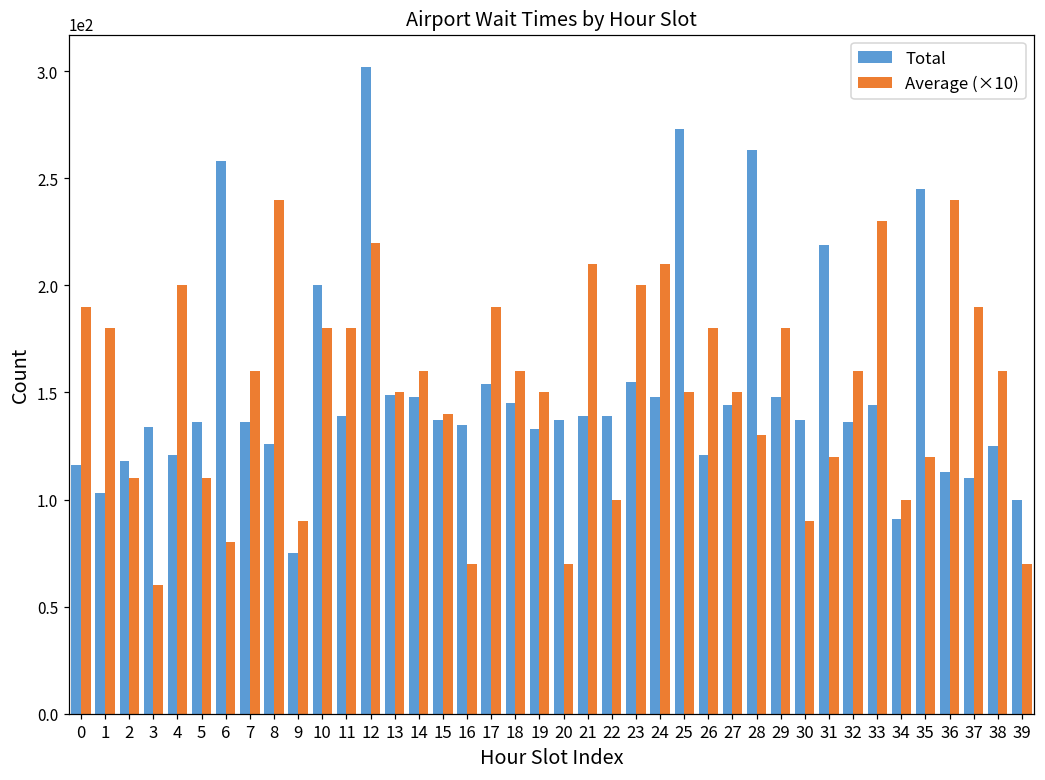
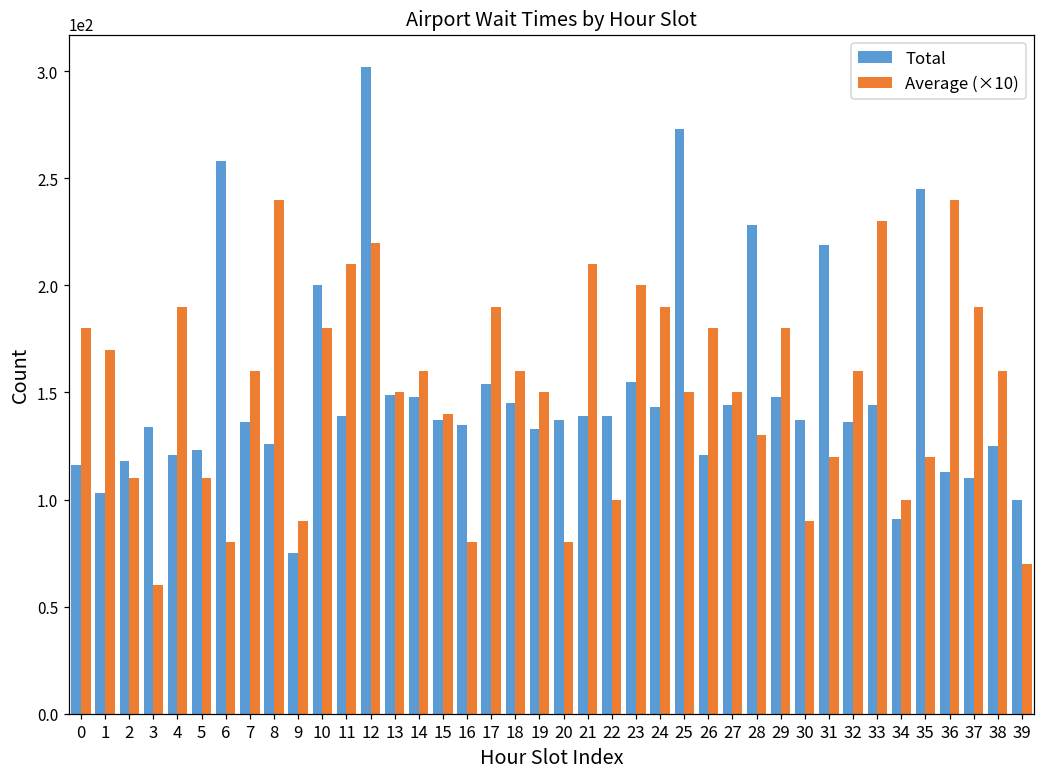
Average (×10), 0: 190 -> 180
Average (×10), 1: 180 -> 170
Average (×10), 4: 200 -> 190
Total, 5: 136 -> 123
Average (×10), 11: 180 -> 210
Average (×10), 16: 70 -> 80
Average (×10), 20: 70 -> 80
Total, 24: 148 -> 143
Average (×10), 24: 210 -> 190
Total, 28: 263 -> 228
